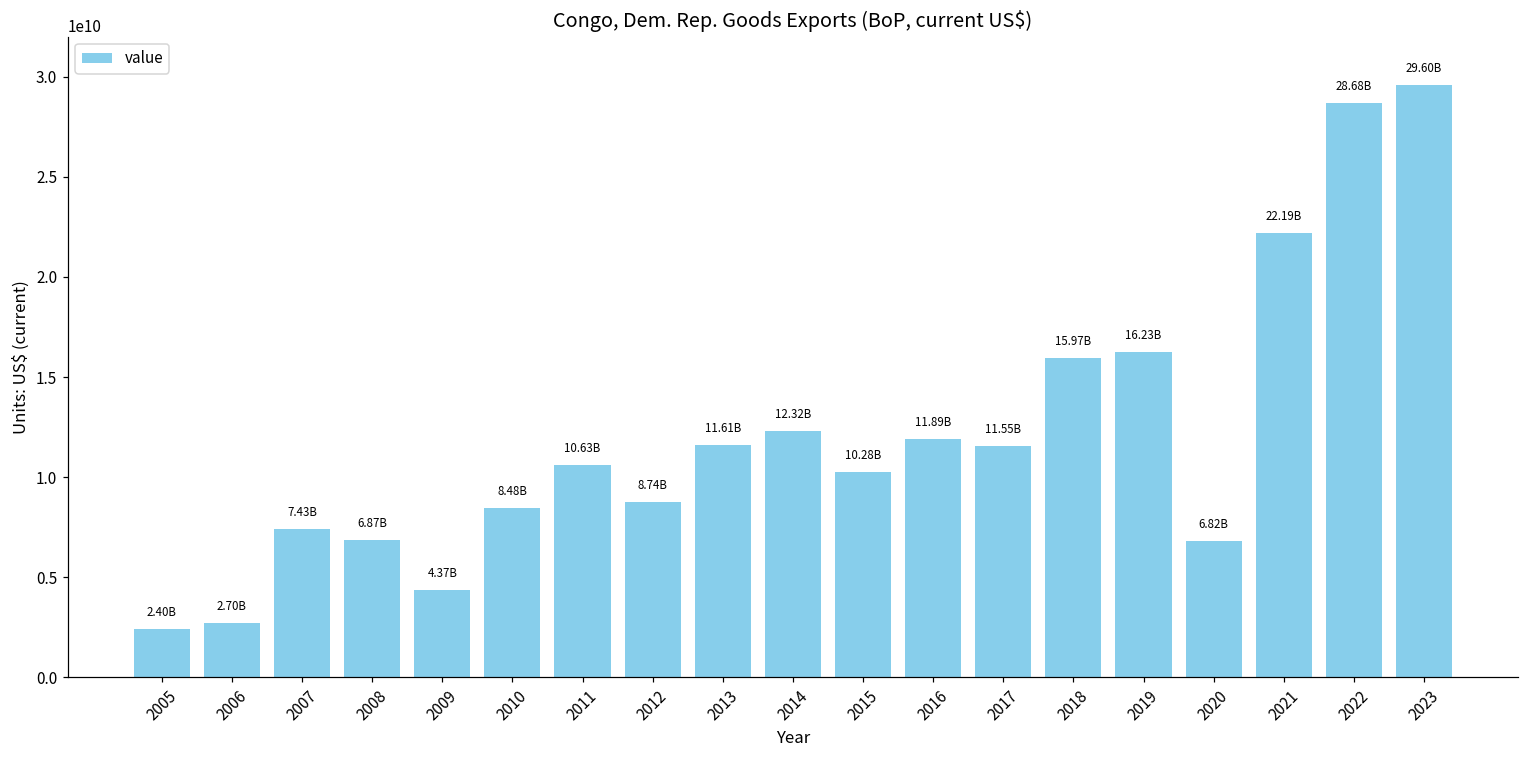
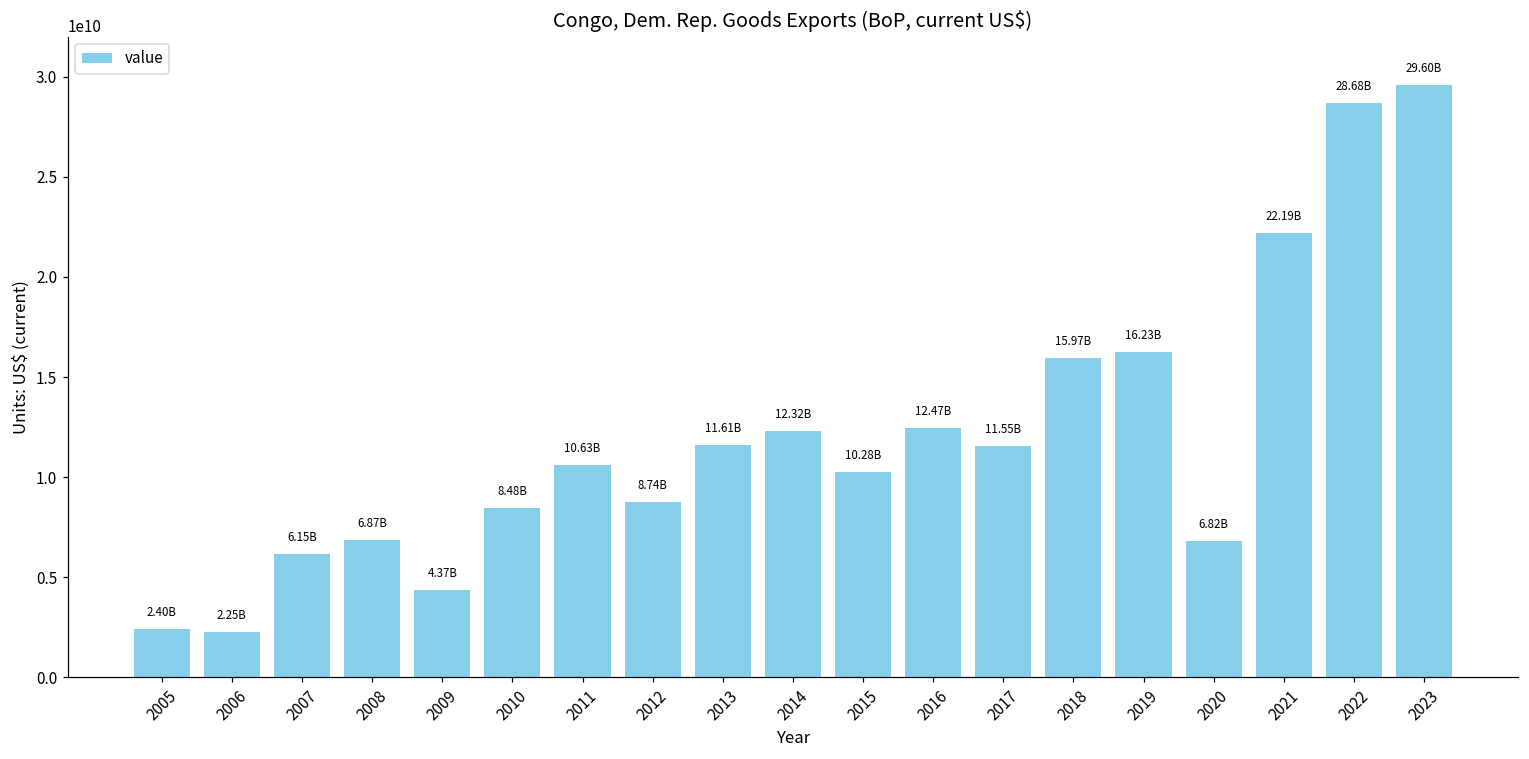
2006: 2.70B -> 2.25B
2007: 7.43B -> 6.15B
2016: 11.89B -> 12.47B
